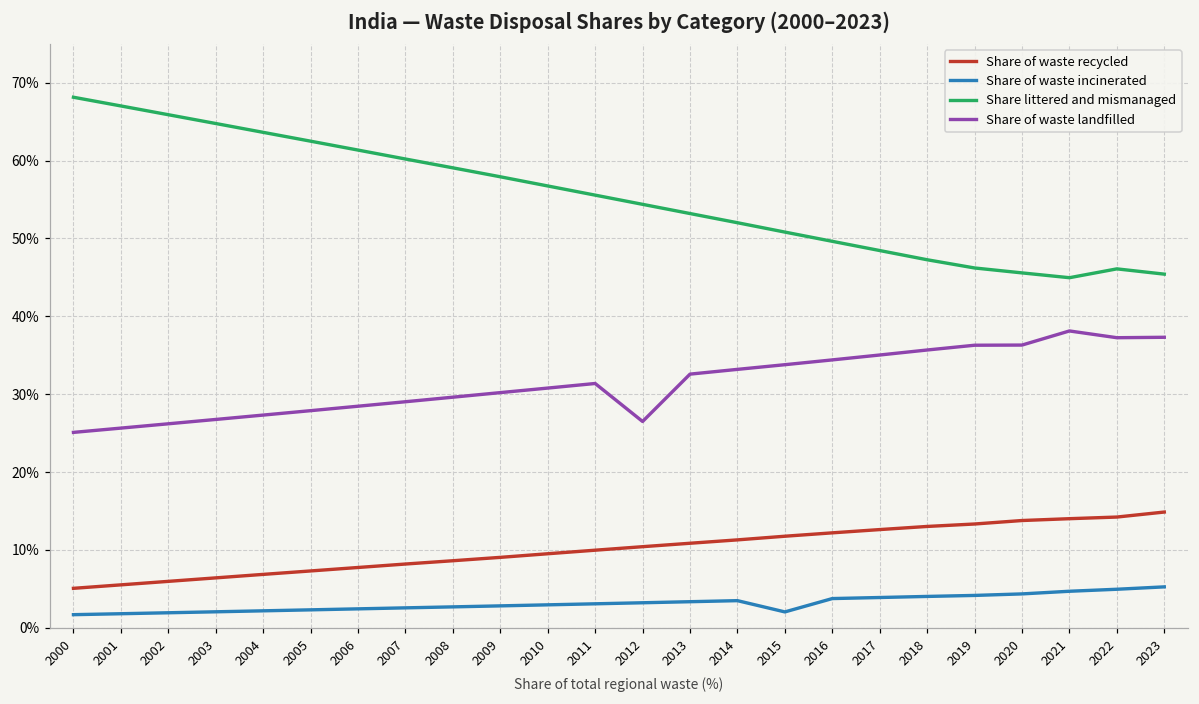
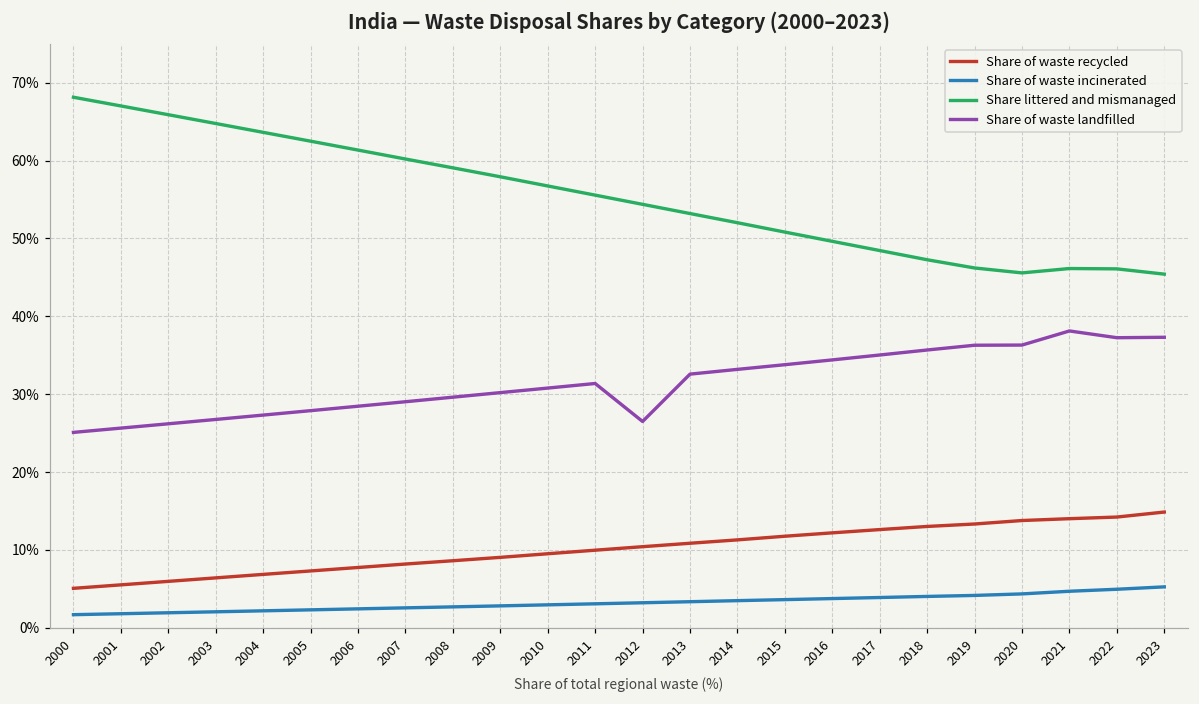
Share of waste incinerated, 2015: 2% -> 4%
Share littered and mismanaged, 2021: 45% -> 46%
